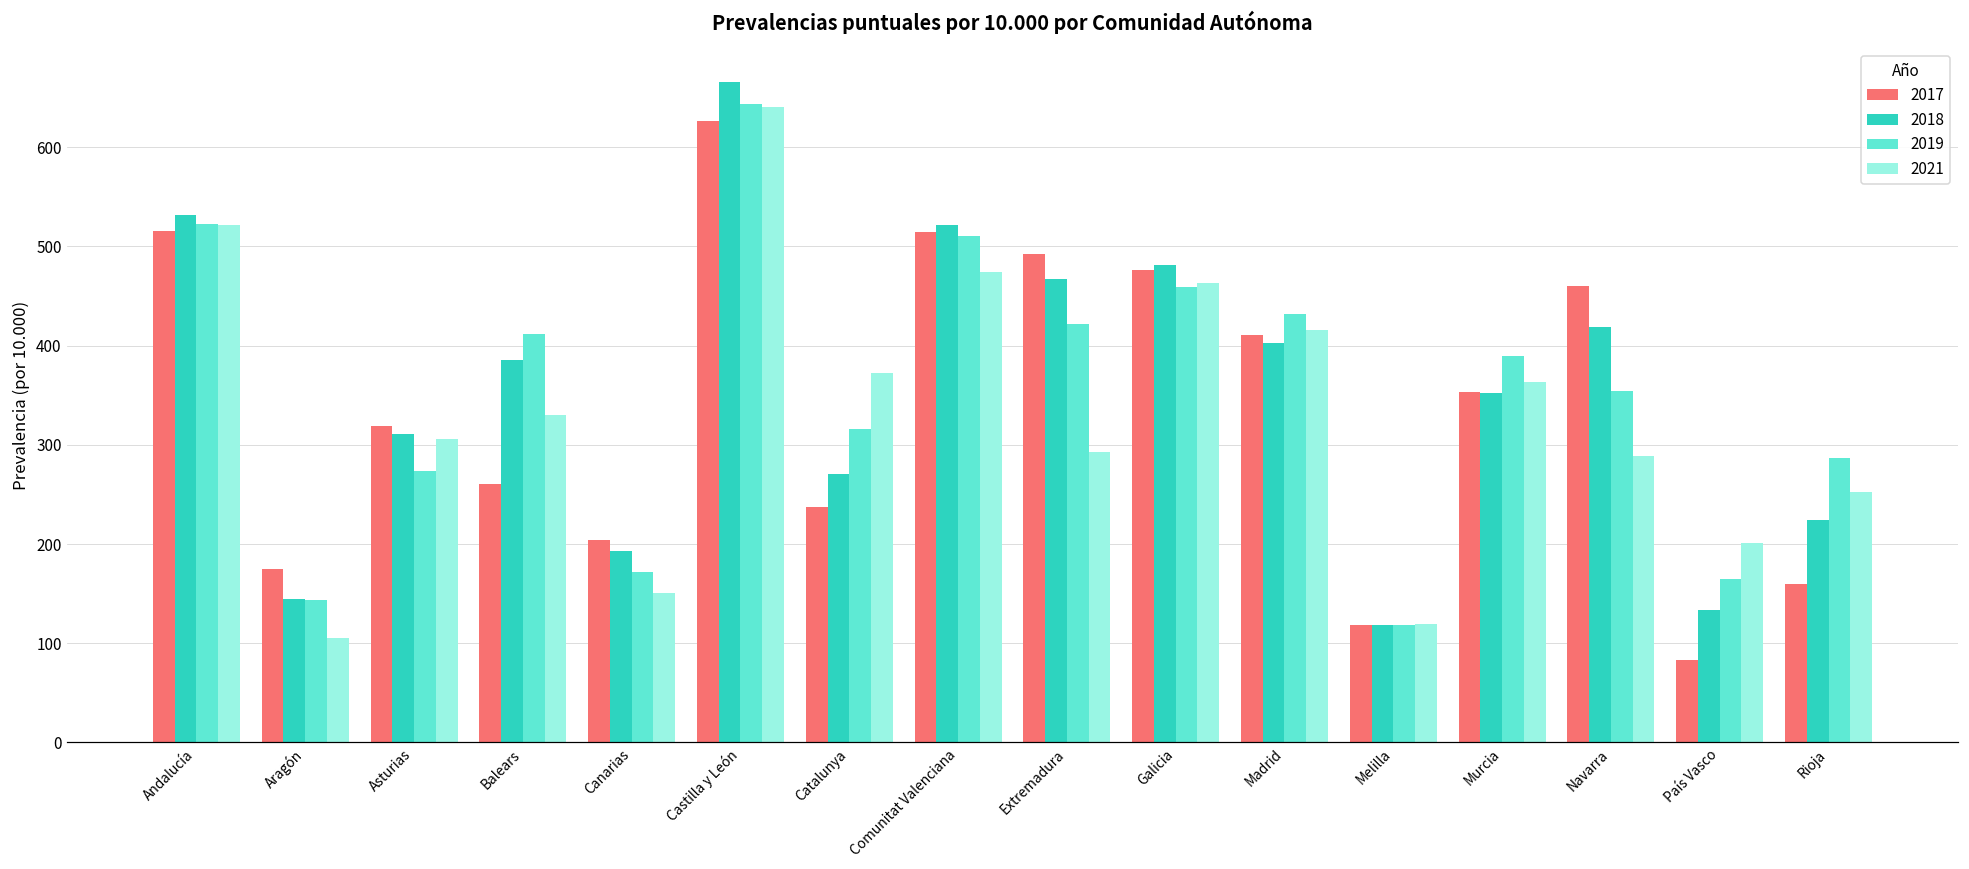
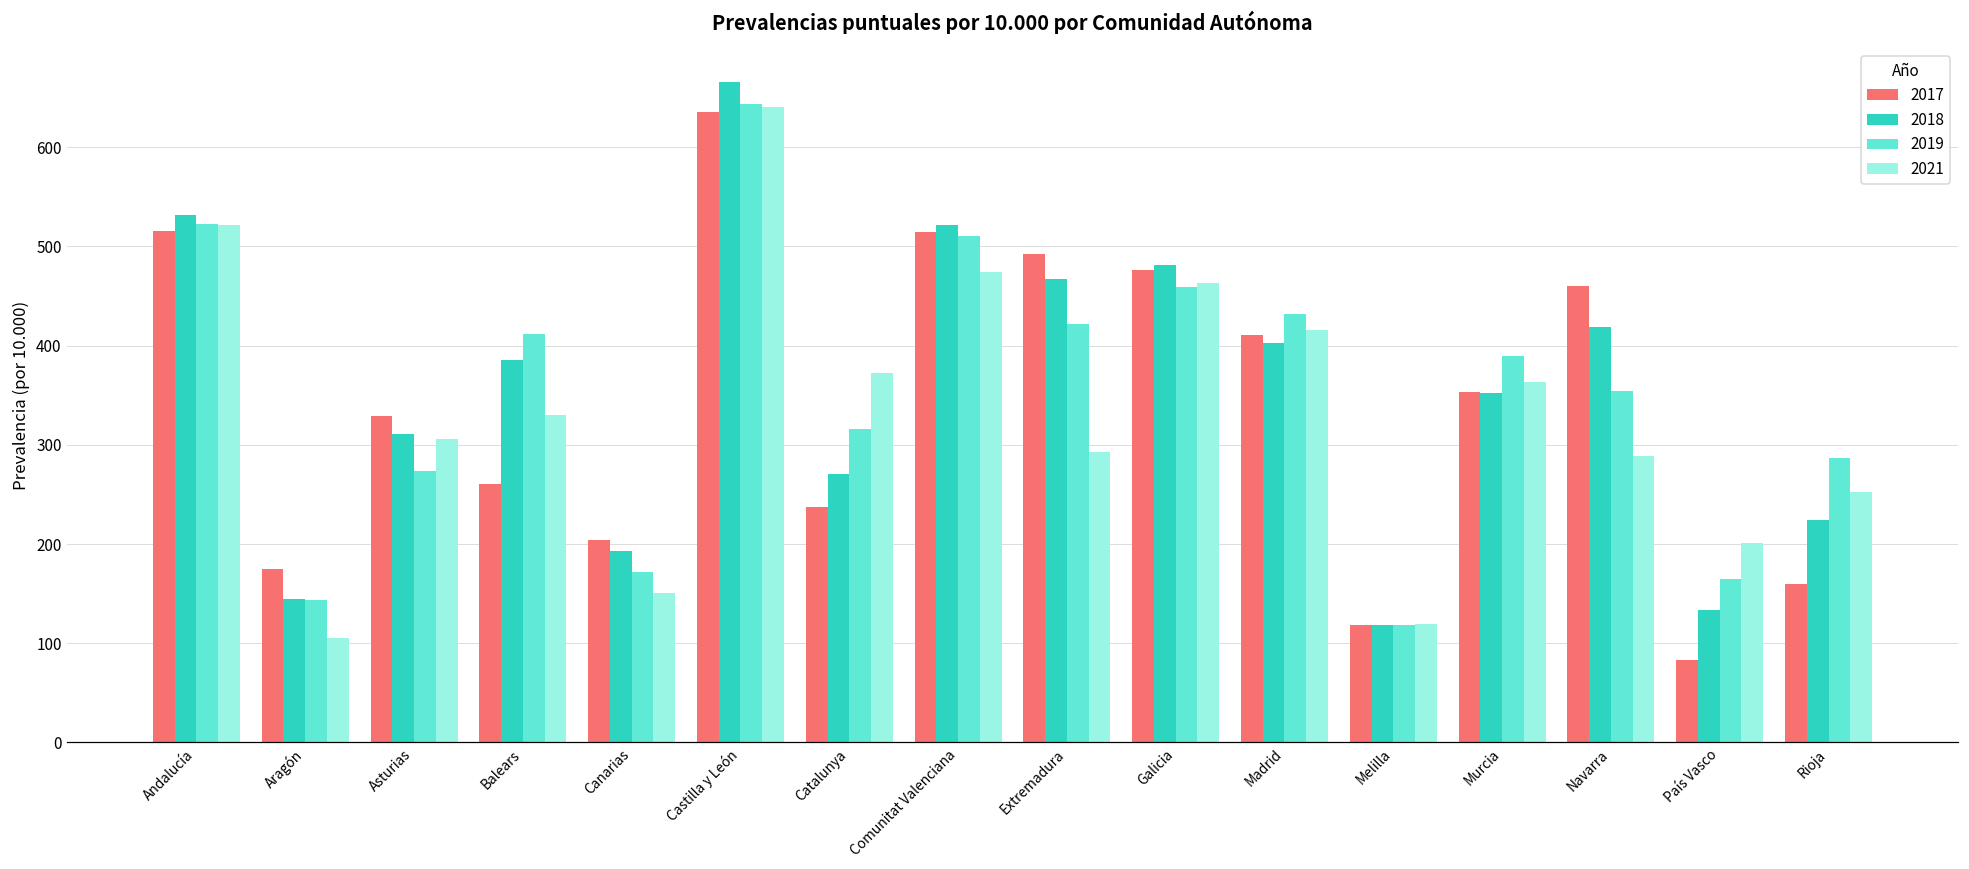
2017, Asturias: 320 -> 330
2017, Castilla y León: 630 -> 640
